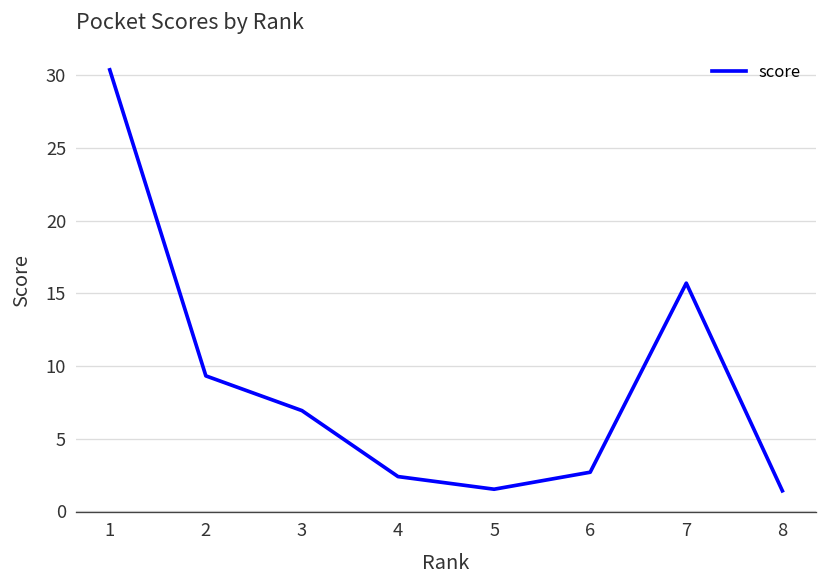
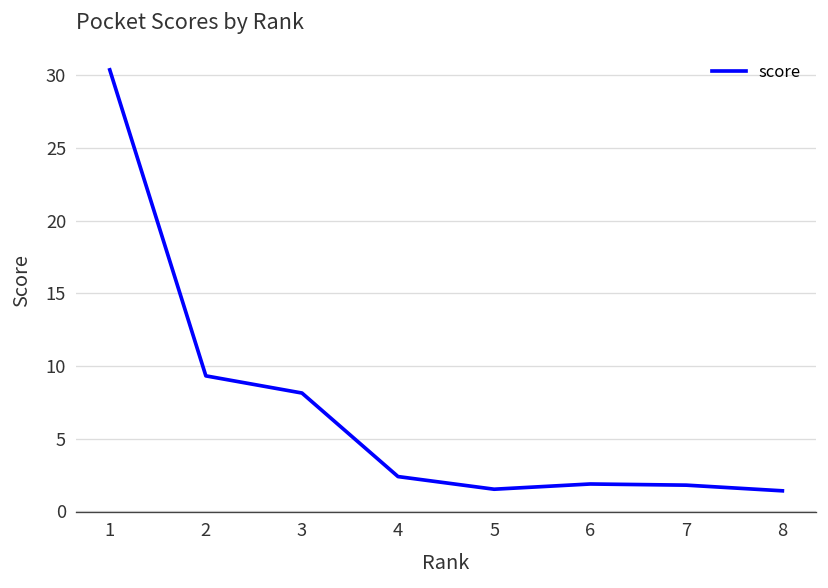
3: 6.9 -> 8.1
6: 2.7 -> 1.9
7: 15.7 -> 1.8
